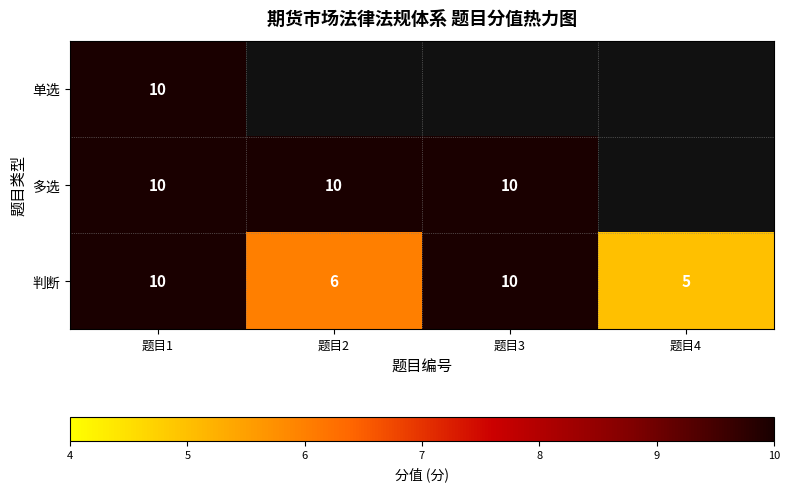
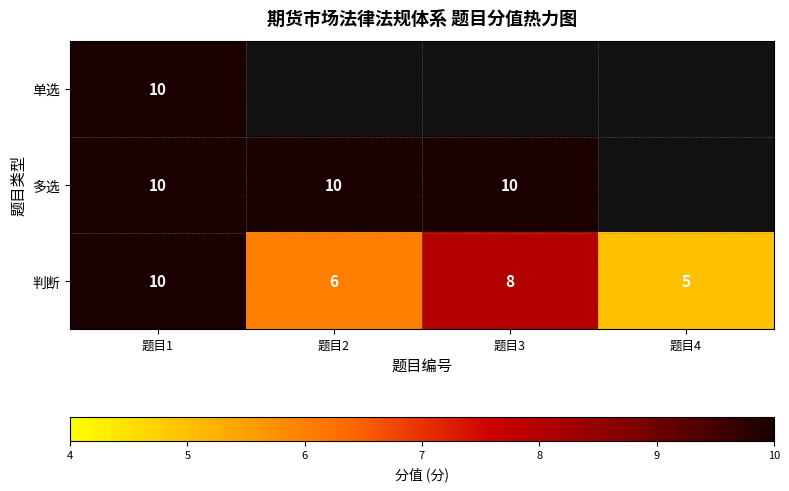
判断, 题目3: 10 -> 8
